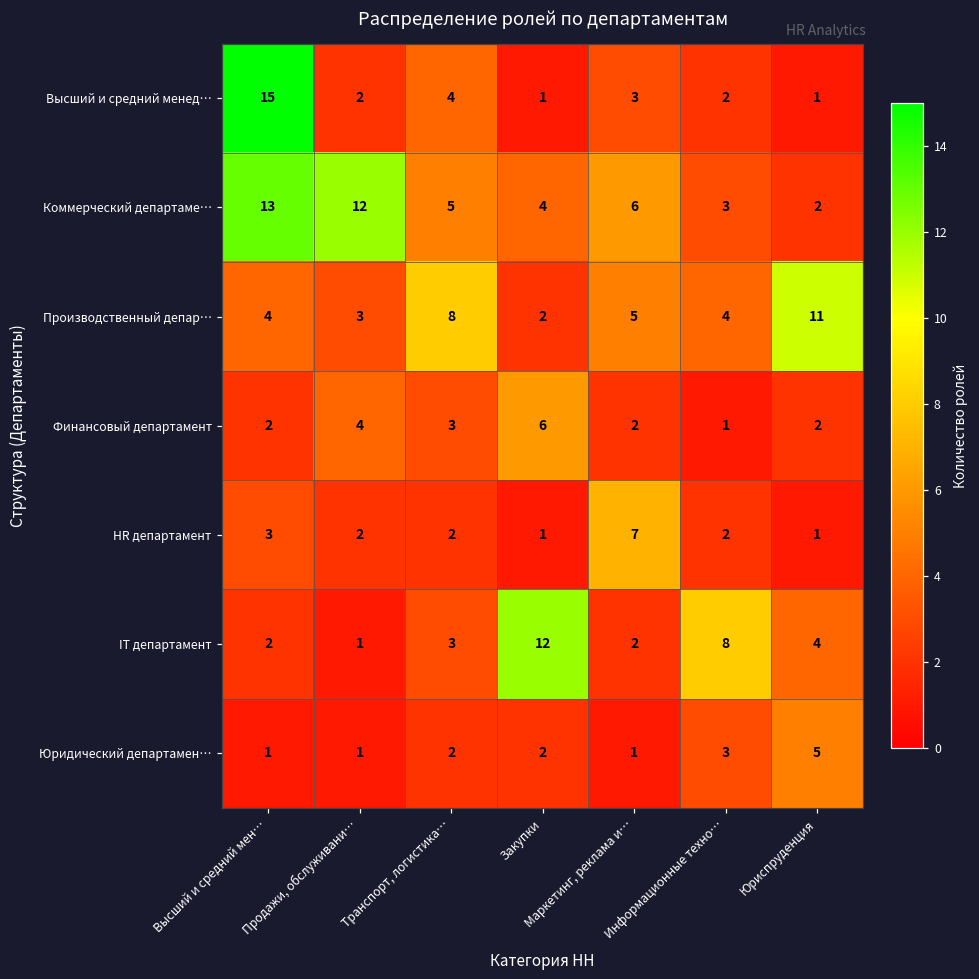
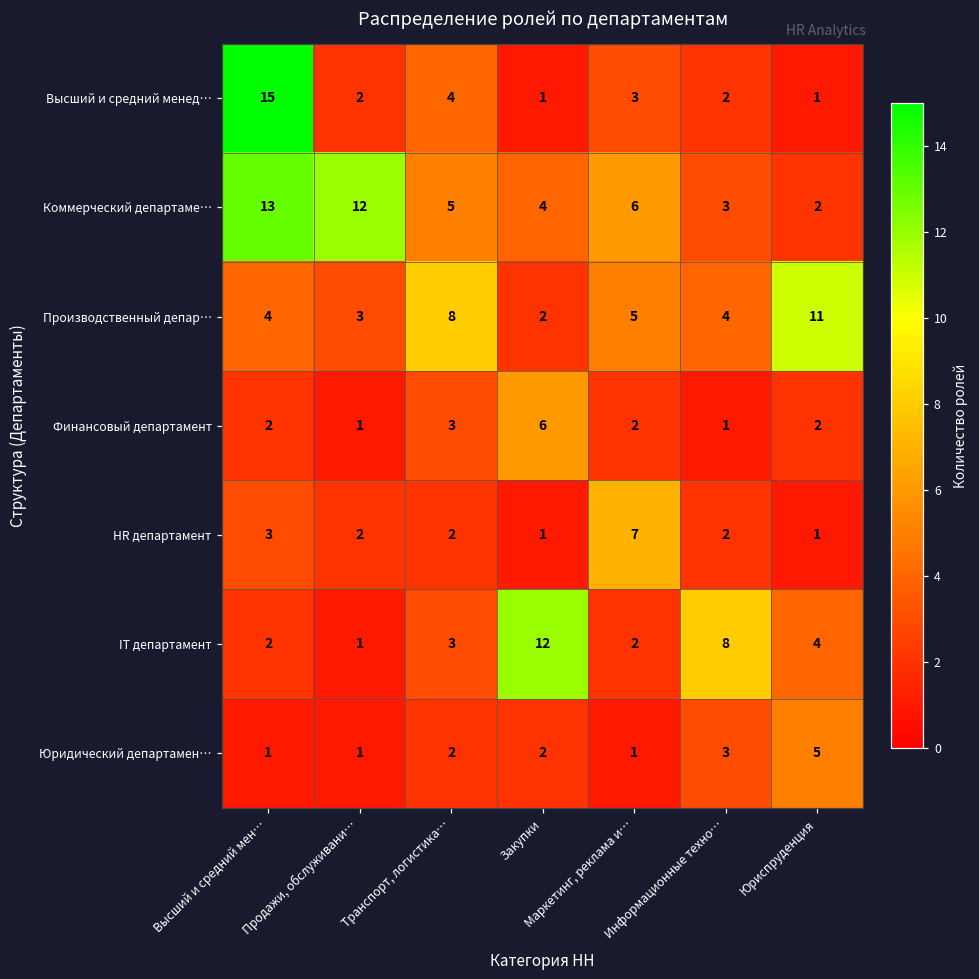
Финансовый департамент, Продажи, обслуживани…: 4 -> 1
